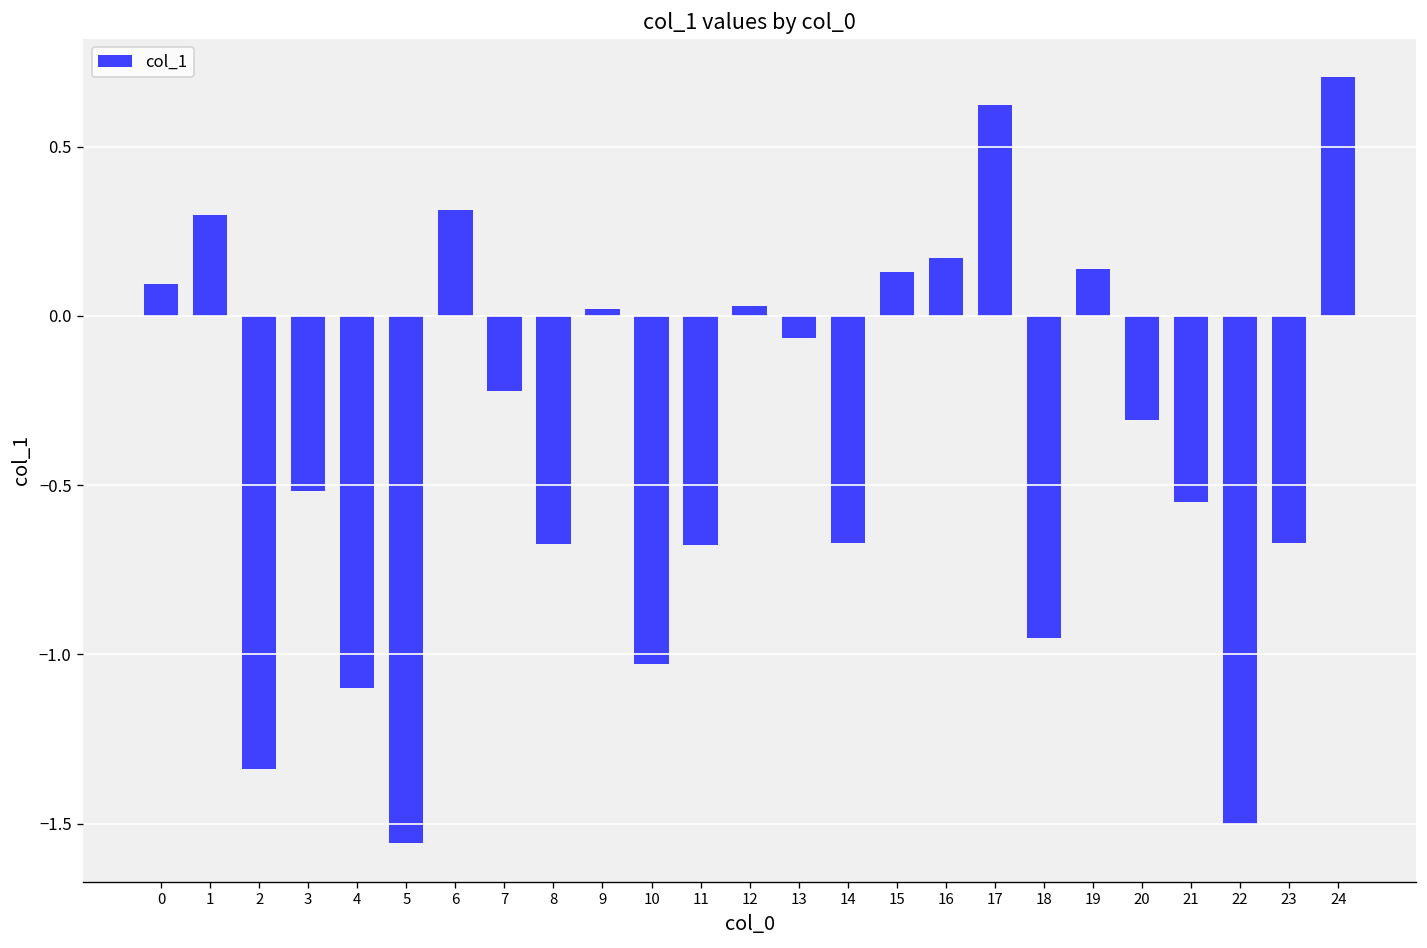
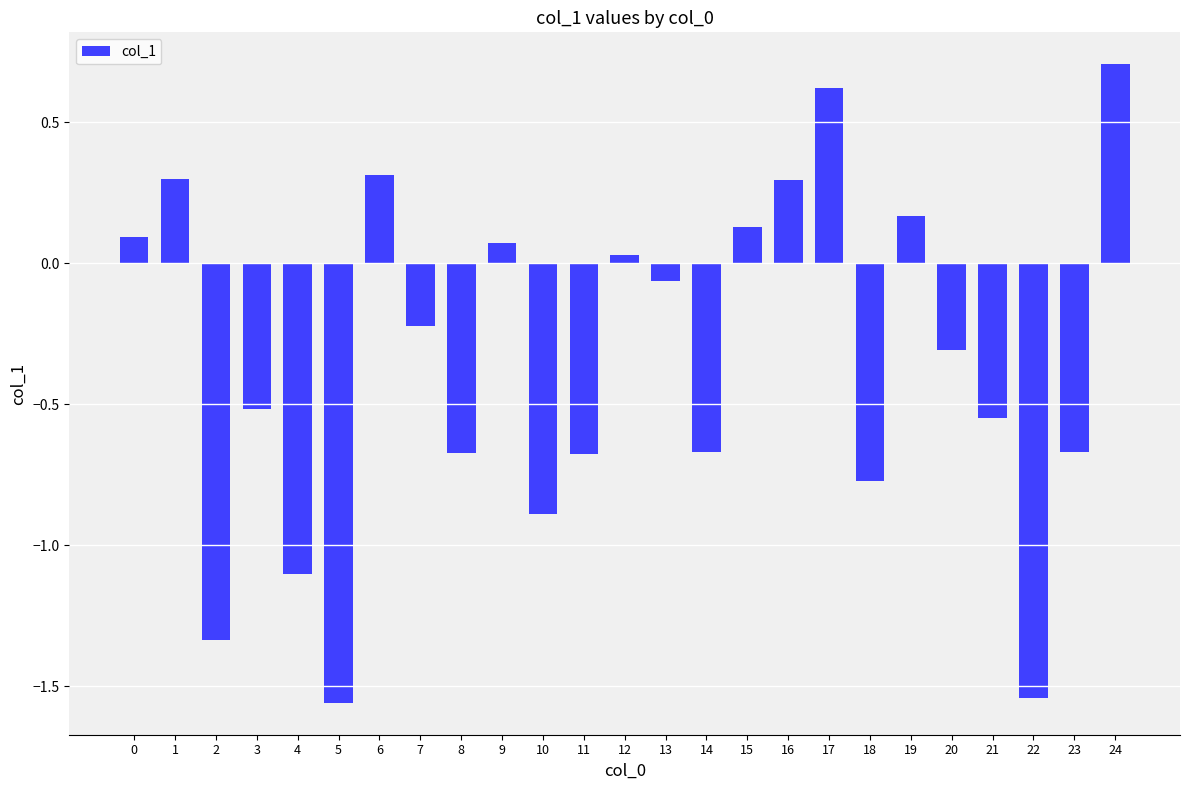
9: 0.02 -> 0.07
10: -1.03 -> -0.89
16: 0.17 -> 0.30
18: -0.95 -> -0.77
19: 0.14 -> 0.17
22: -1.50 -> -1.54
